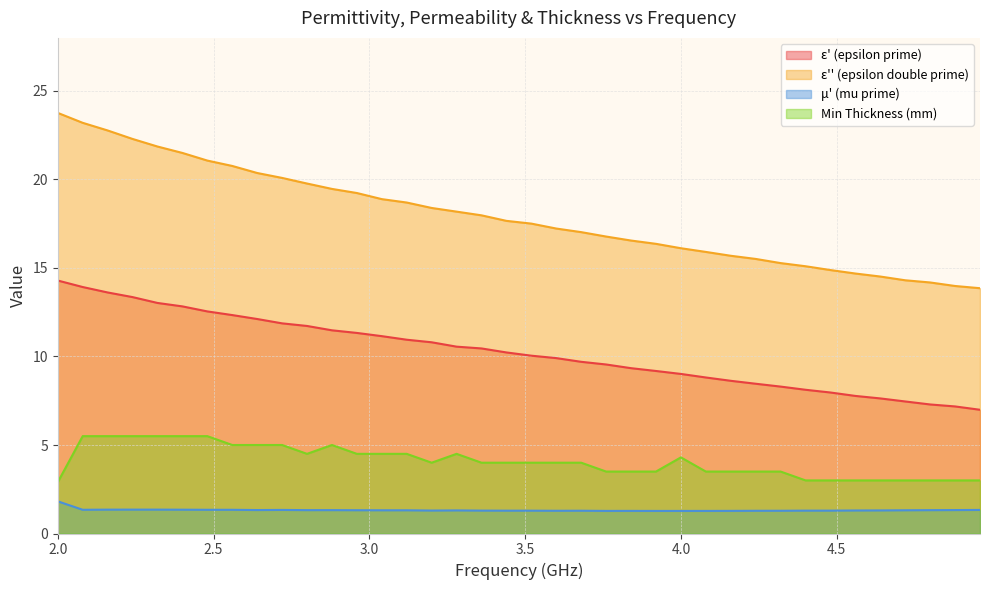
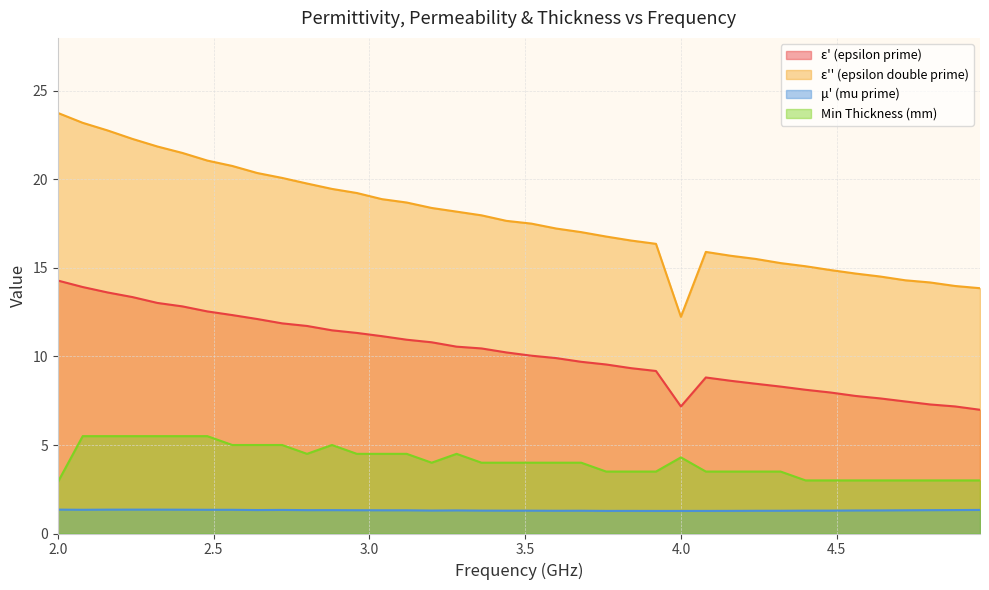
μ' (mu prime), 2.0: 1.8 -> 1.3
ε' (epsilon prime), 4.0: 9.0 -> 7.2
ε'' (epsilon double prime), 4.0: 16.1 -> 12.2
